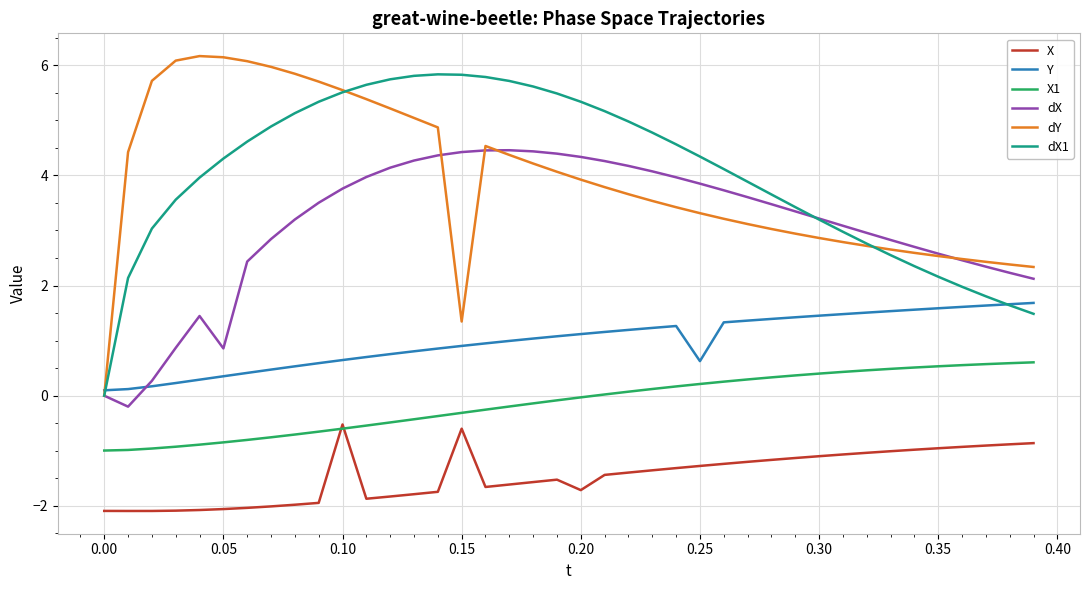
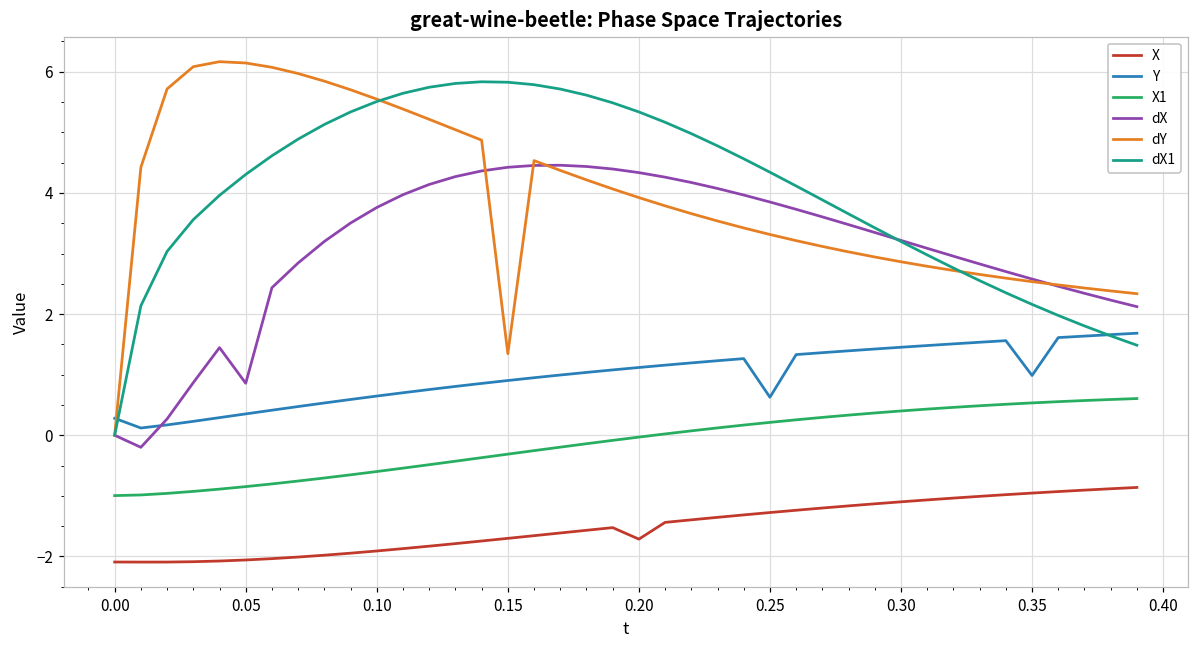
Y, 0.00: 0.1 -> 0.3
X, 0.10: -0.5 -> -1.9
X, 0.15: -0.6 -> -1.7
Y, 0.35: 1.6 -> 1.0
